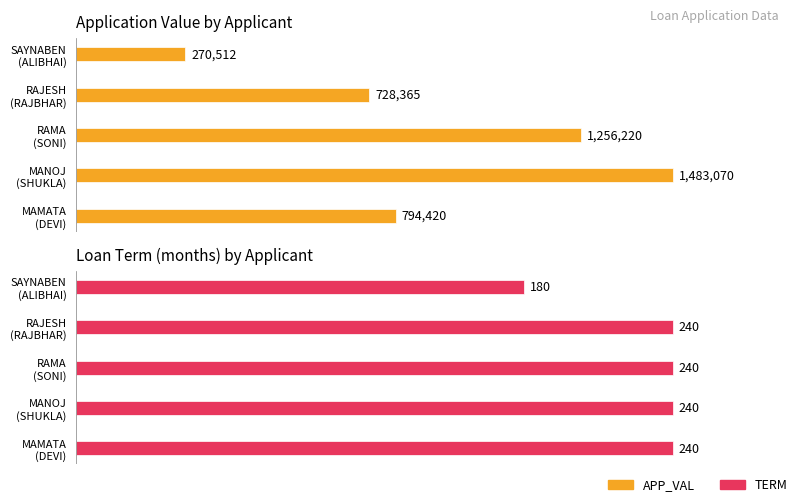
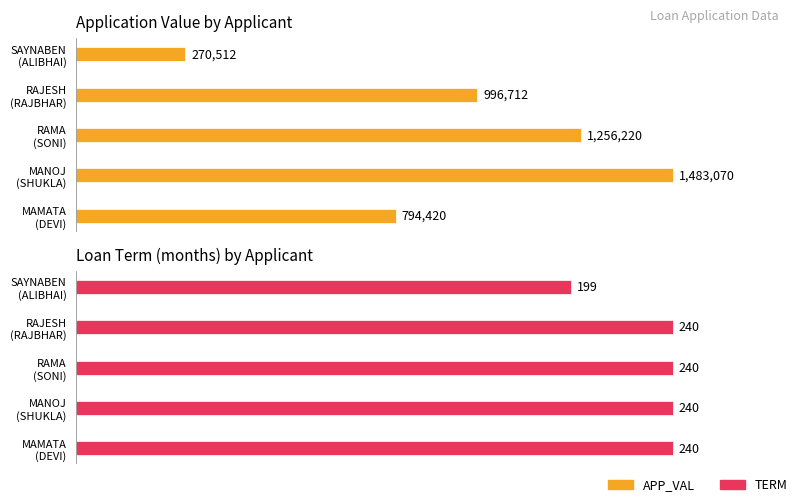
Application Value by Applicant, RAJESH (RAJBHAR): 728,365 -> 996,712
Loan Term (months) by Applicant, SAYNABEN (ALIBHAI): 180 -> 199
